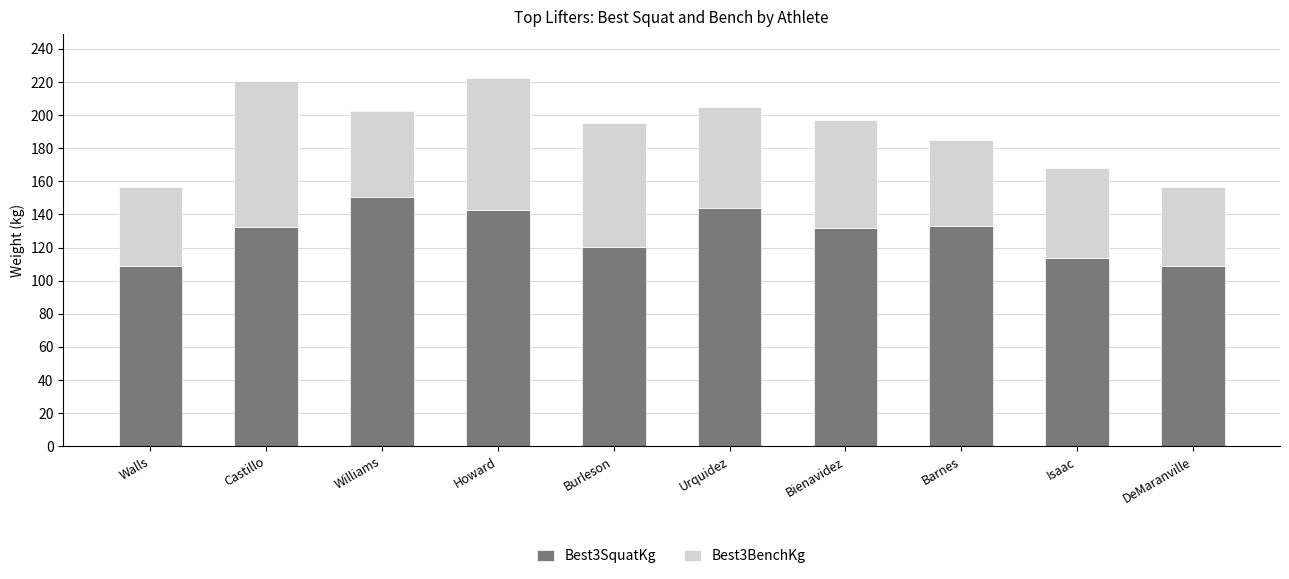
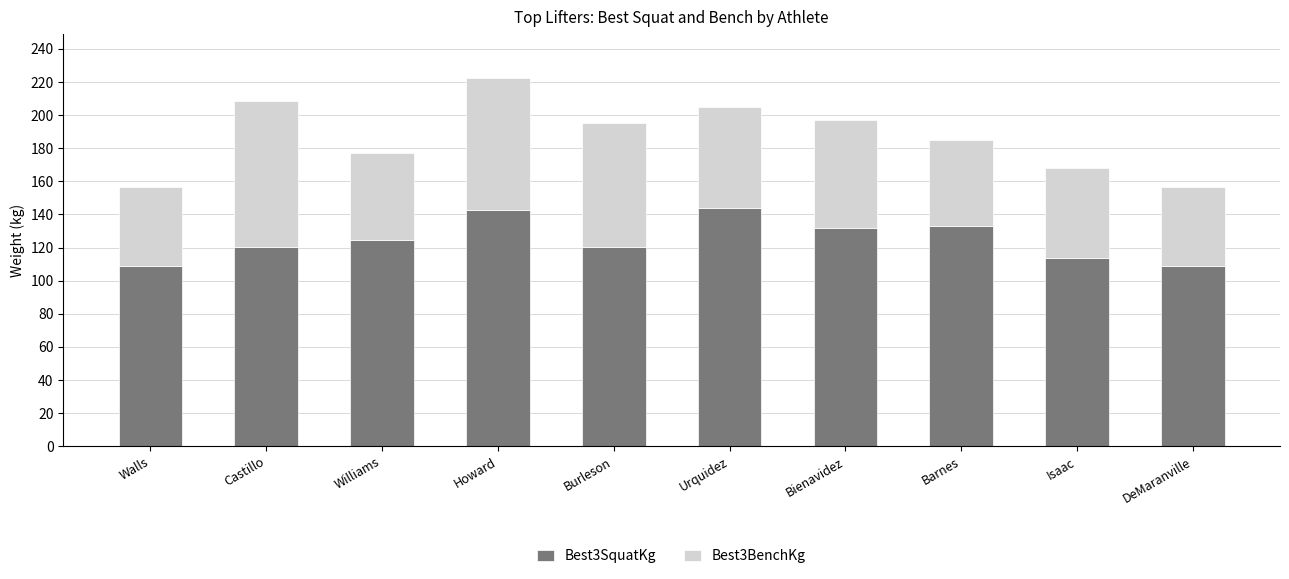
Best3SquatKg, Castillo: 133 -> 120
Best3SquatKg, Williams: 150 -> 125
